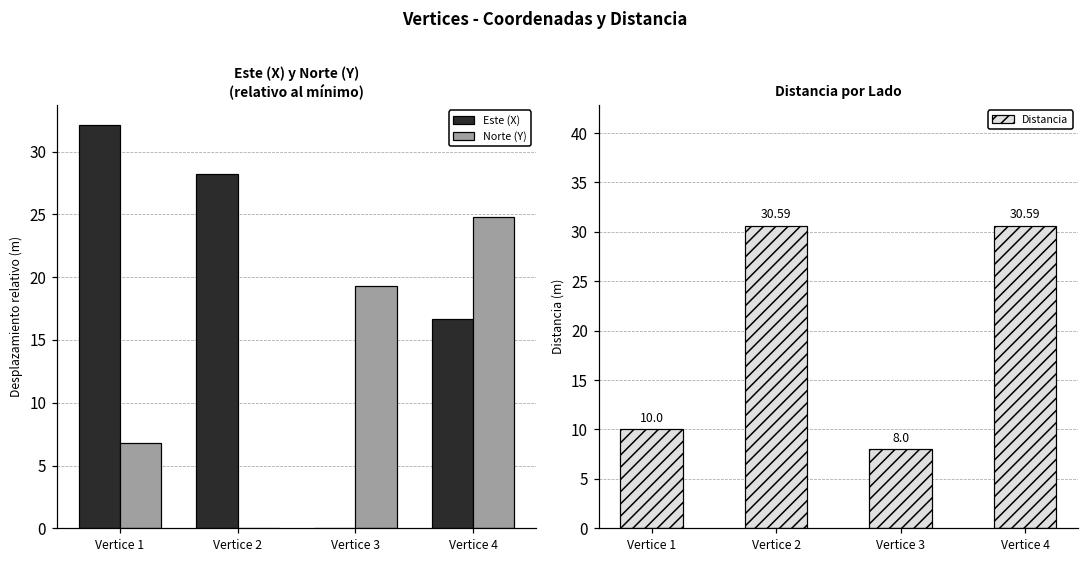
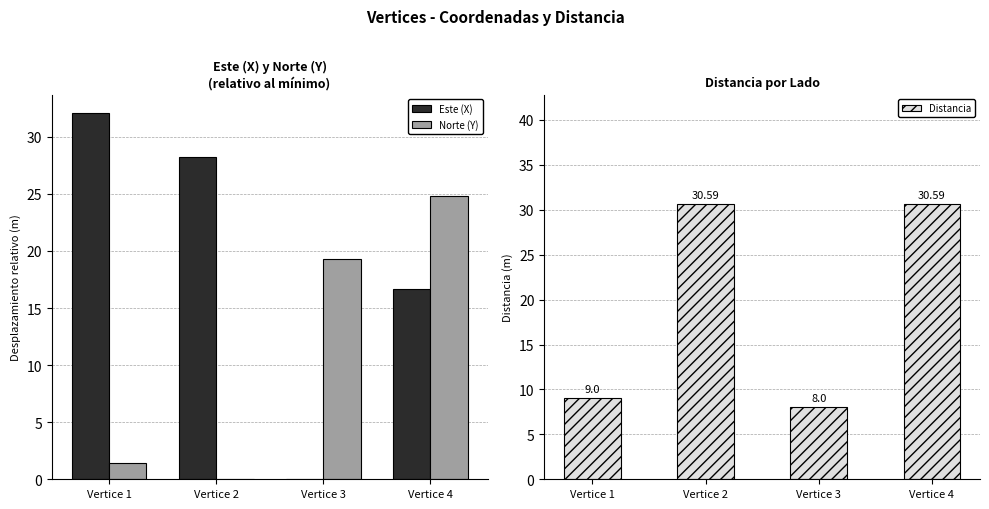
Este (X) y Norte (Y) (relativo al mínimo), Norte (Y), Vertice 1: 6.8 -> 1.5
Distancia por Lado, Vertice 1: 10.0 -> 9.0
